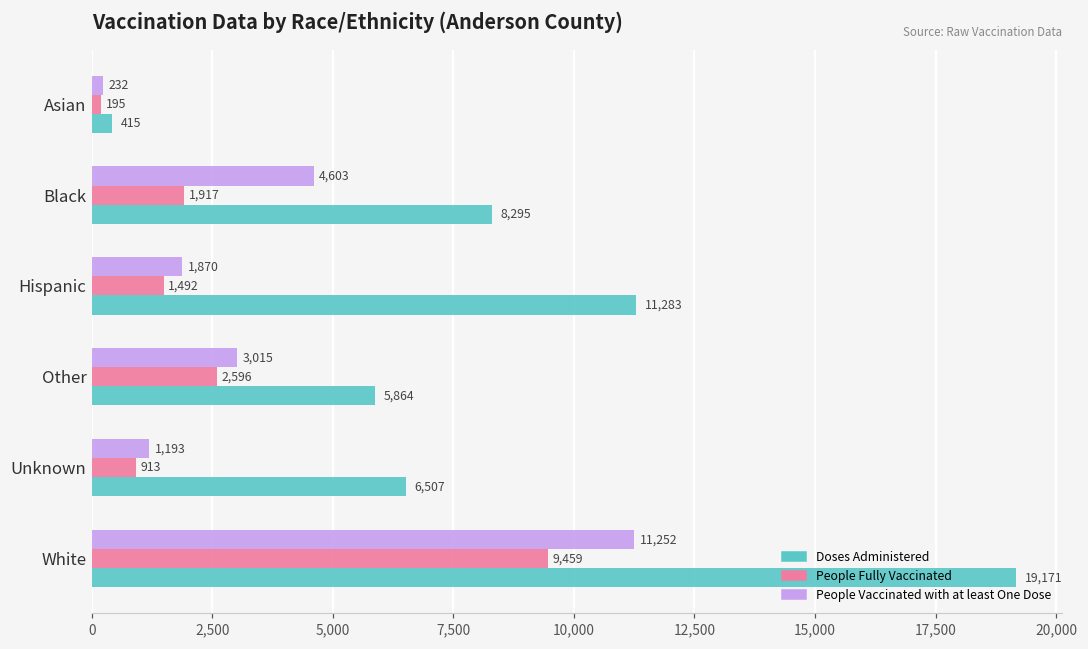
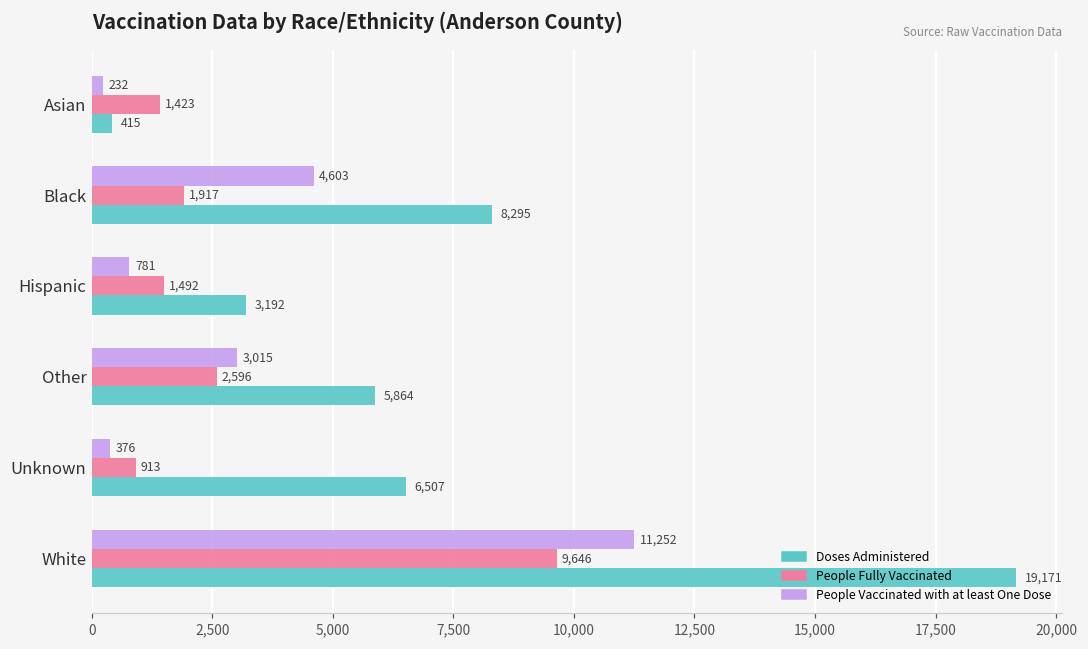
People Fully Vaccinated, Asian: 195 -> 1,423
People Vaccinated with at least One Dose, Hispanic: 1,870 -> 781
Doses Administered, Hispanic: 11,283 -> 3,192
People Vaccinated with at least One Dose, Unknown: 1,193 -> 376
People Fully Vaccinated, White: 9,459 -> 9,646
